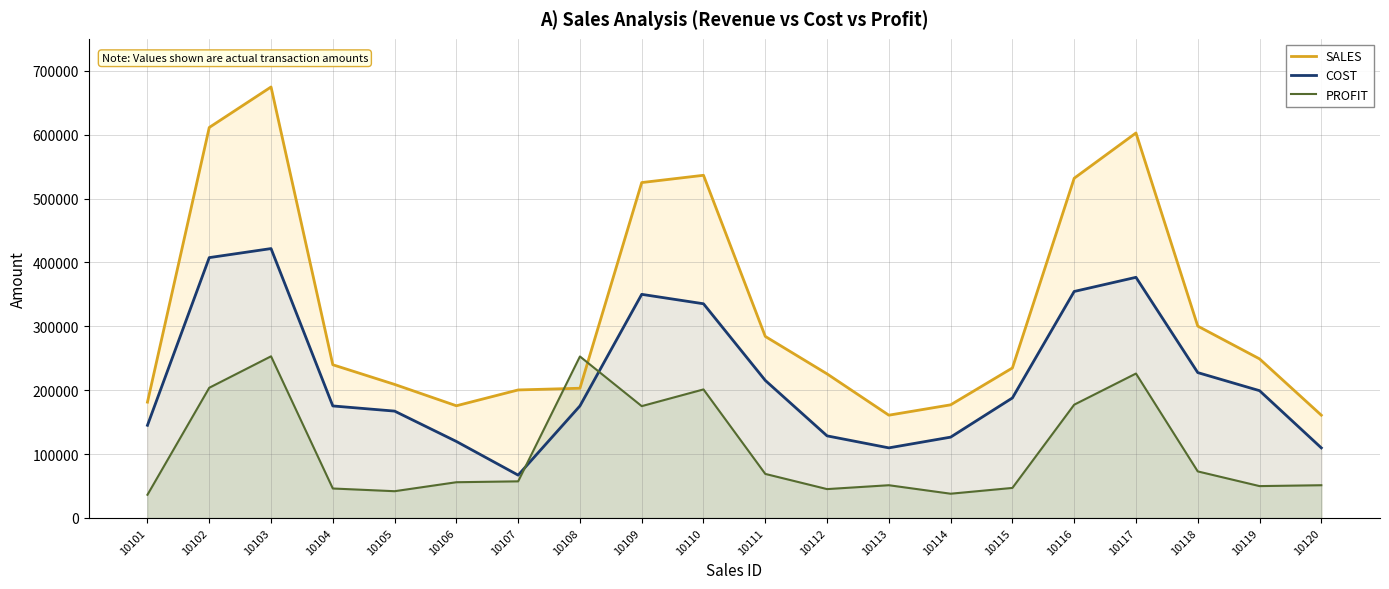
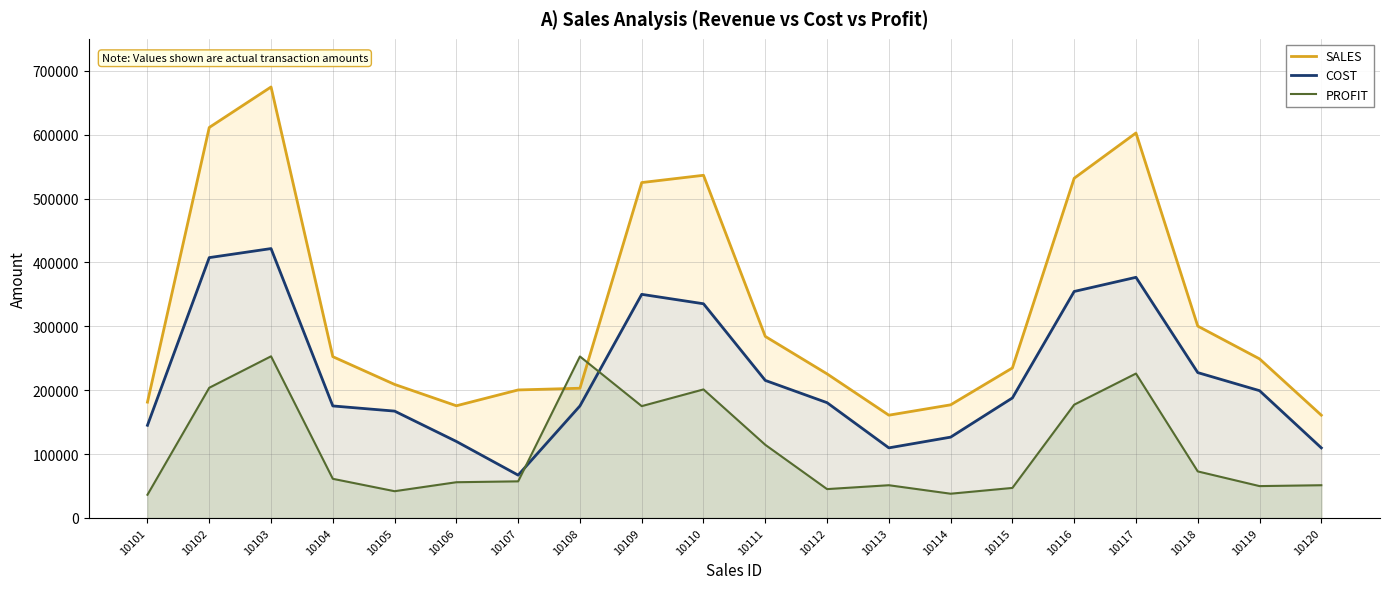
SALES, 10104: 240000 -> 250000
PROFIT, 10104: 50000 -> 60000
PROFIT, 10111: 70000 -> 110000
COST, 10112: 130000 -> 180000
